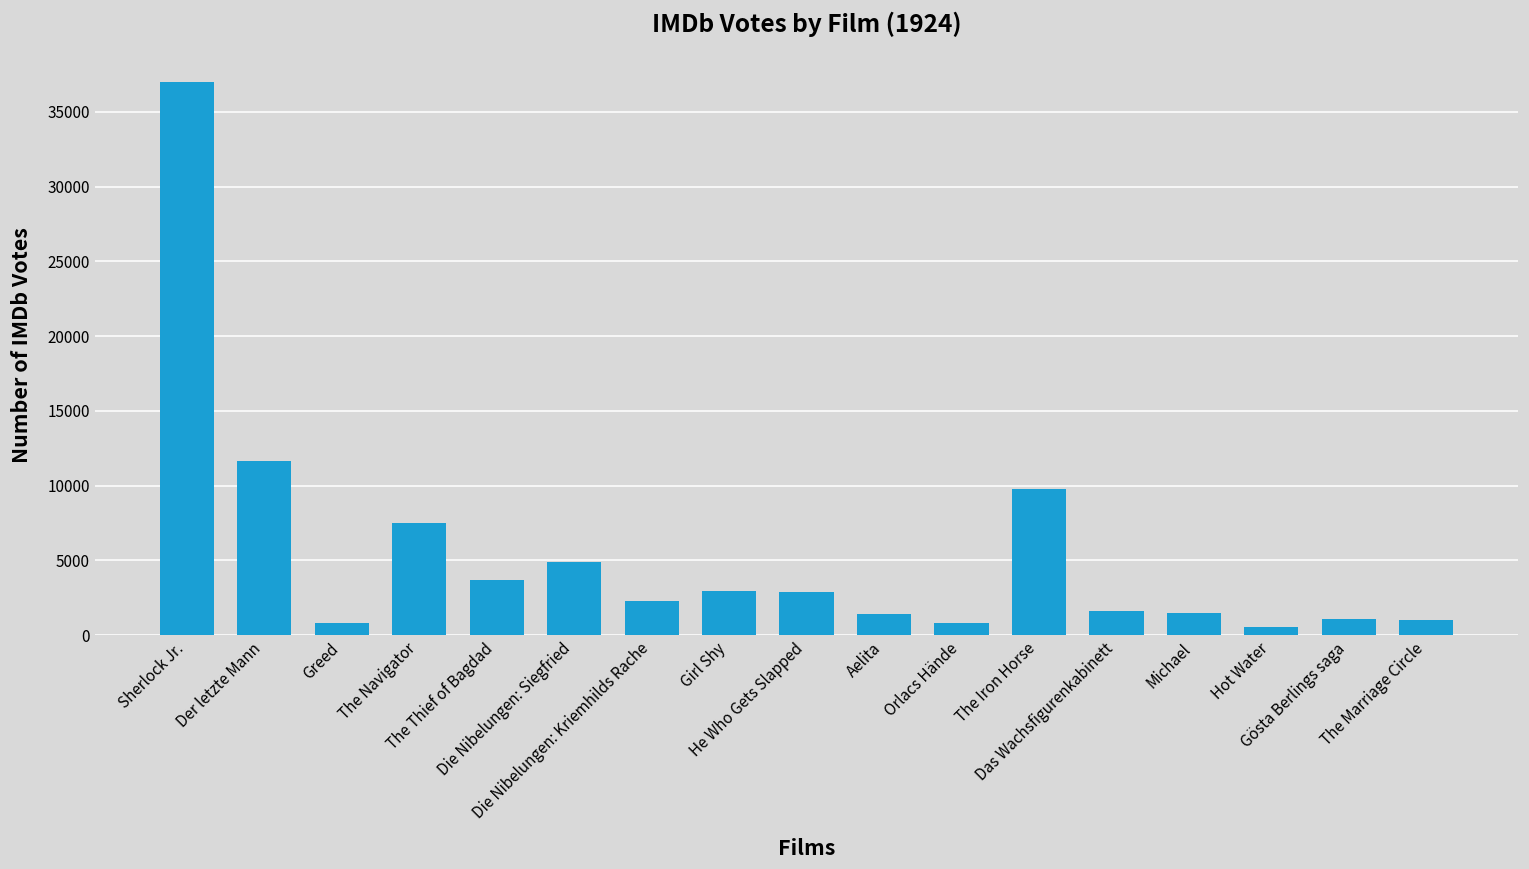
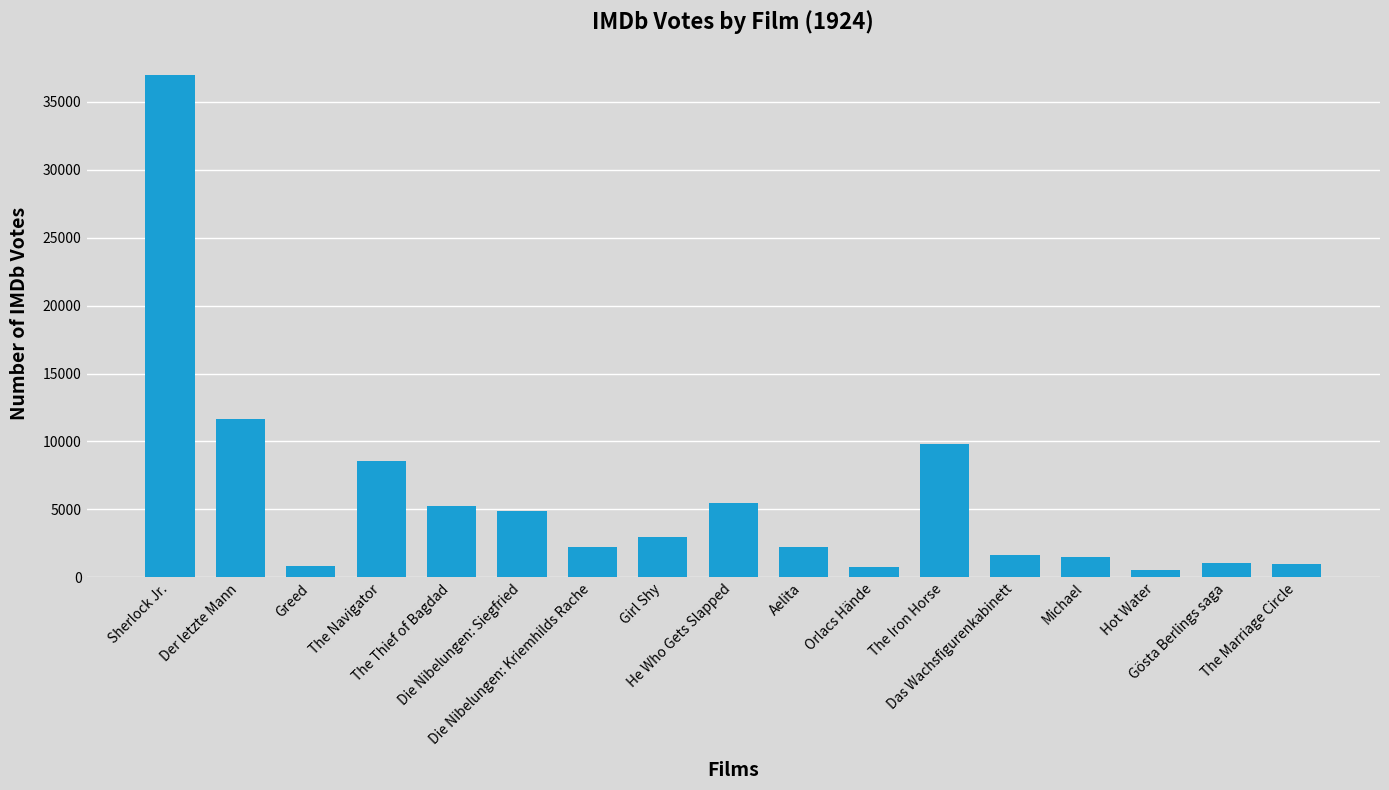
The Navigator: 7500 -> 8600
The Thief of Bagdad: 3700 -> 5300
He Who Gets Slapped: 2900 -> 5500
Aelita: 1400 -> 2300
